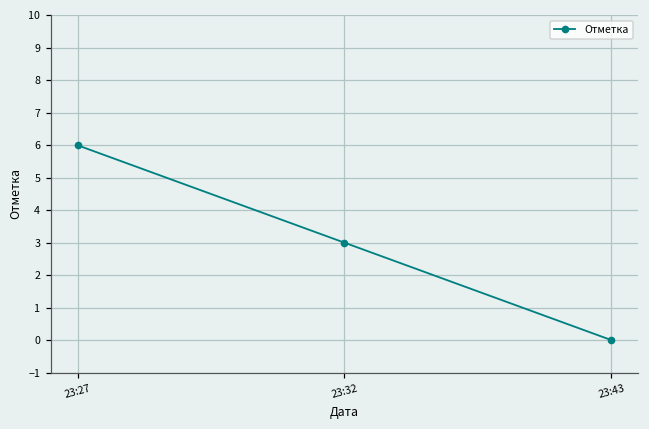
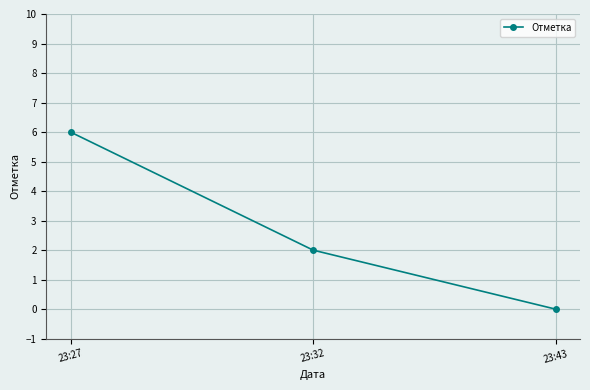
23:32: 3 -> 2
